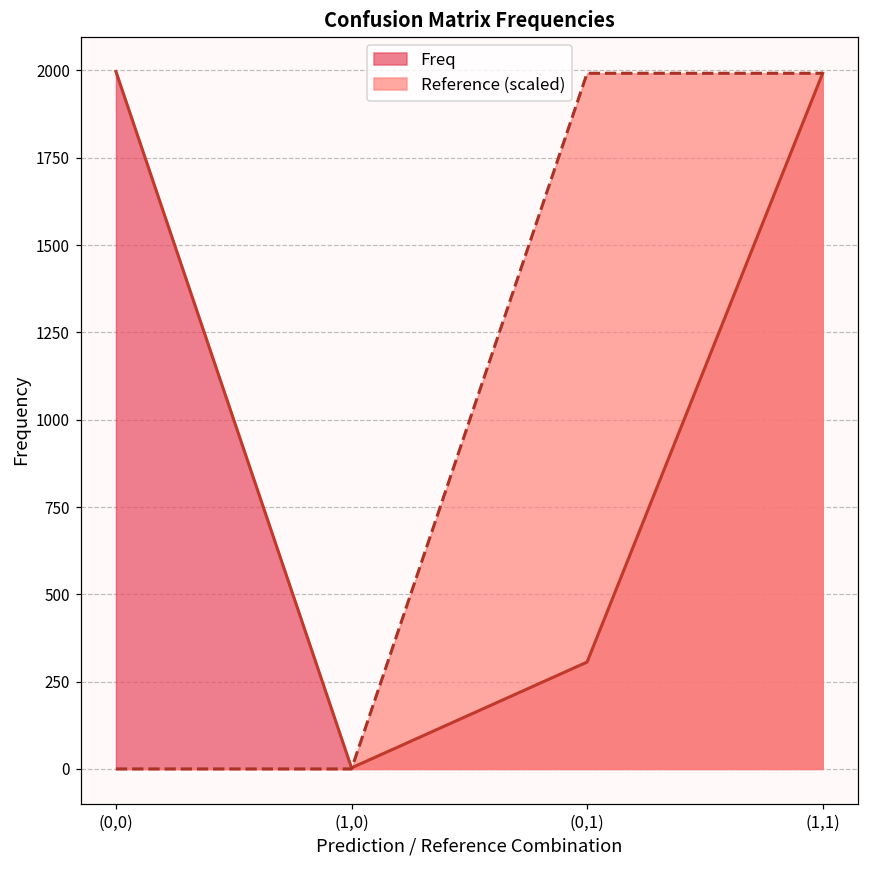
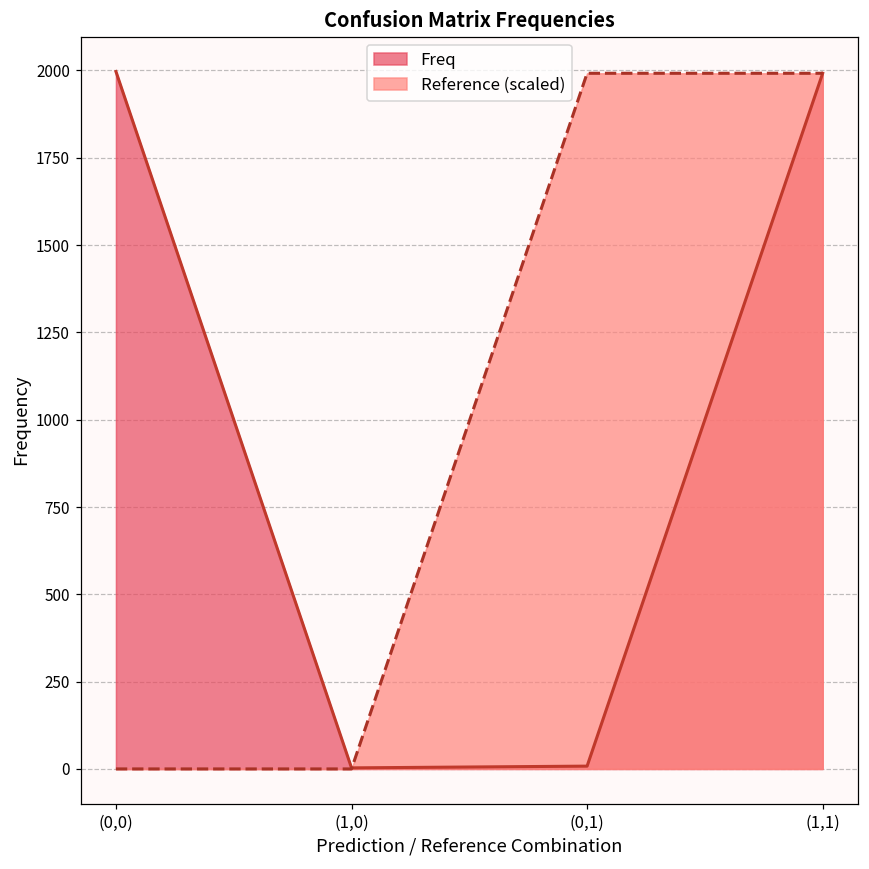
Freq, (0,1): 310 -> 10
